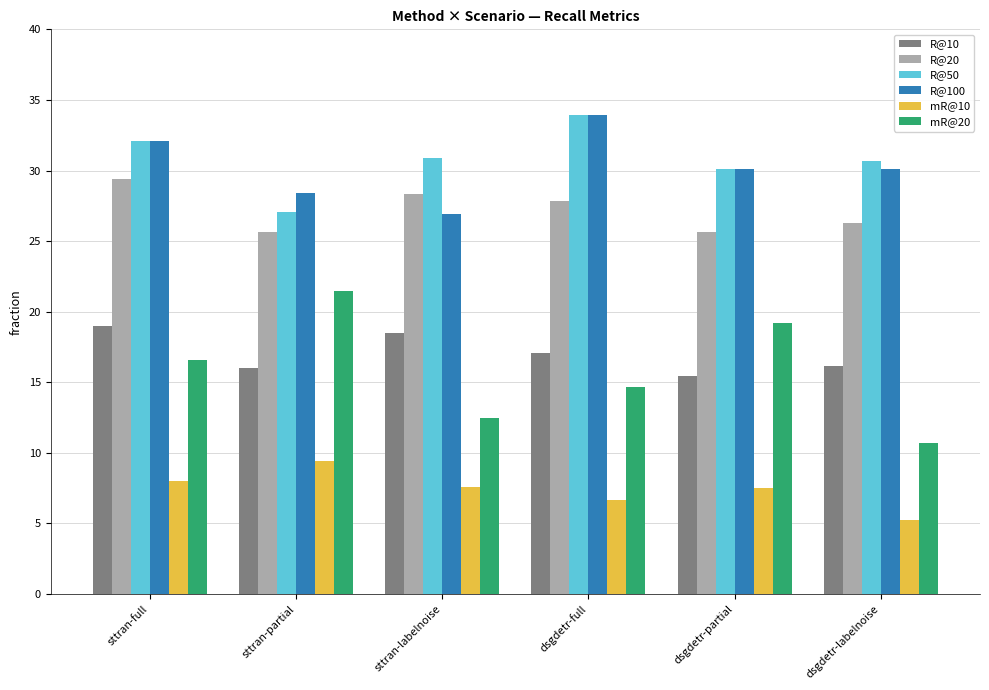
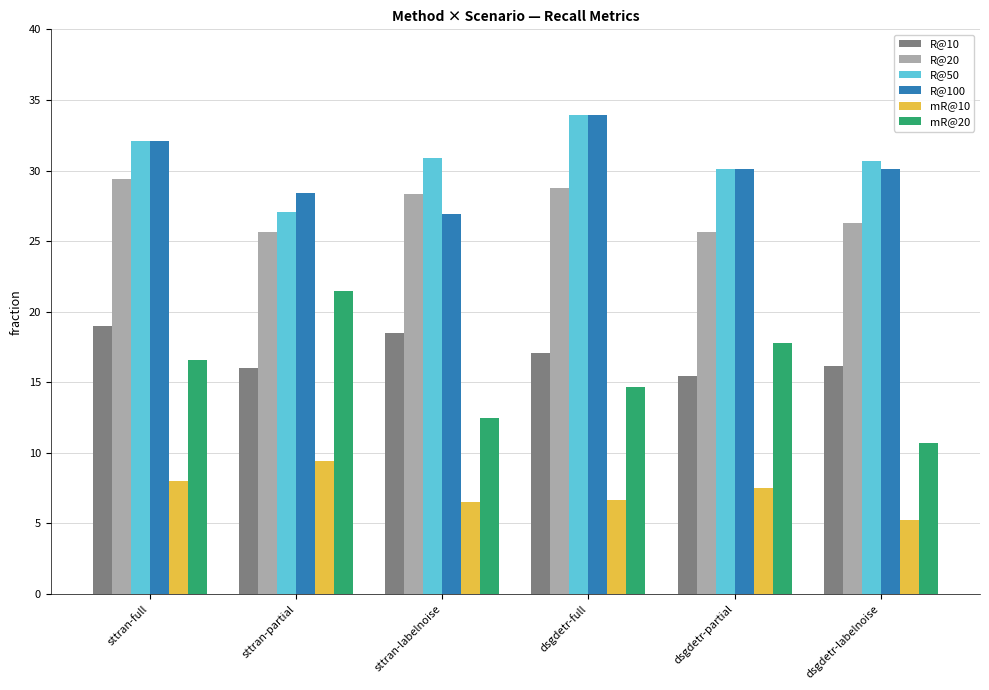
mR@10, sttran-labelnoise: 7.6 -> 6.5
R@20, dsgdetr-full: 27.8 -> 28.8
mR@20, dsgdetr-partial: 19.2 -> 17.8
